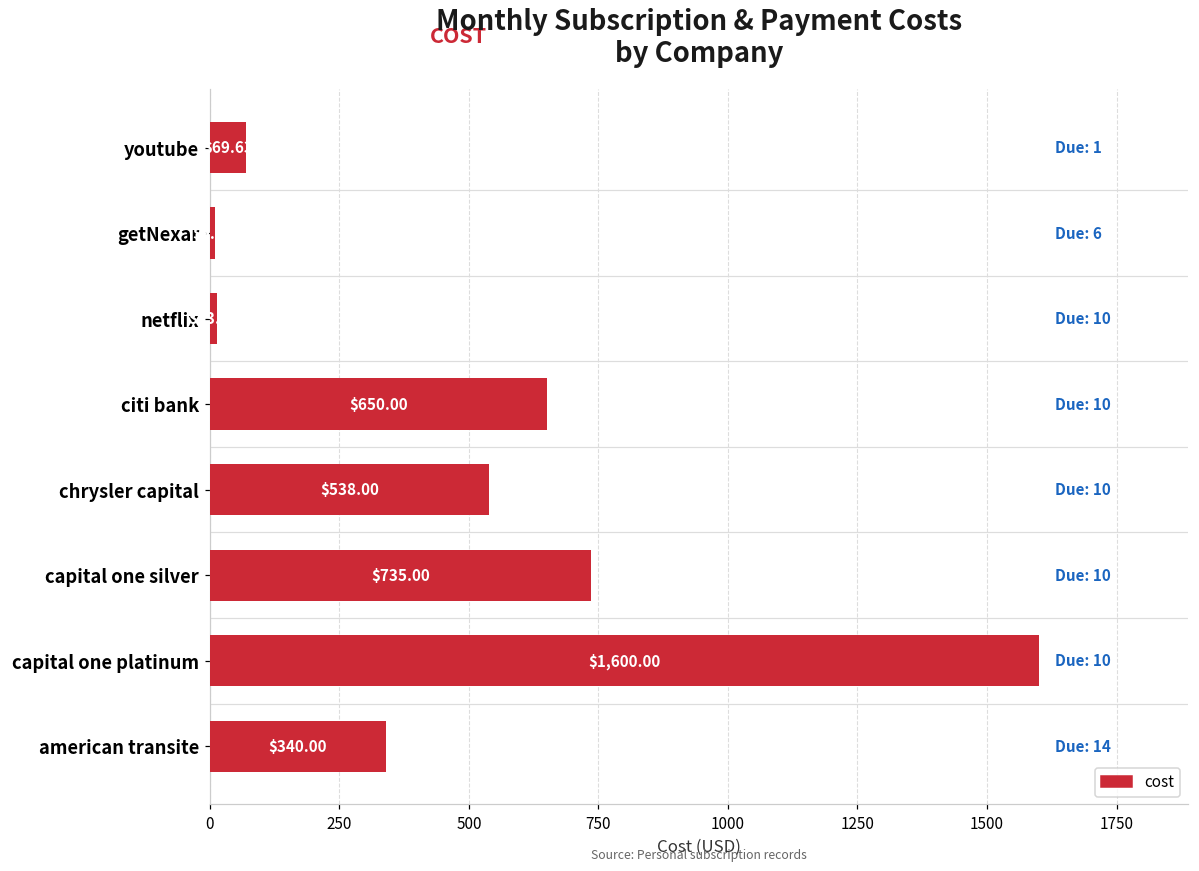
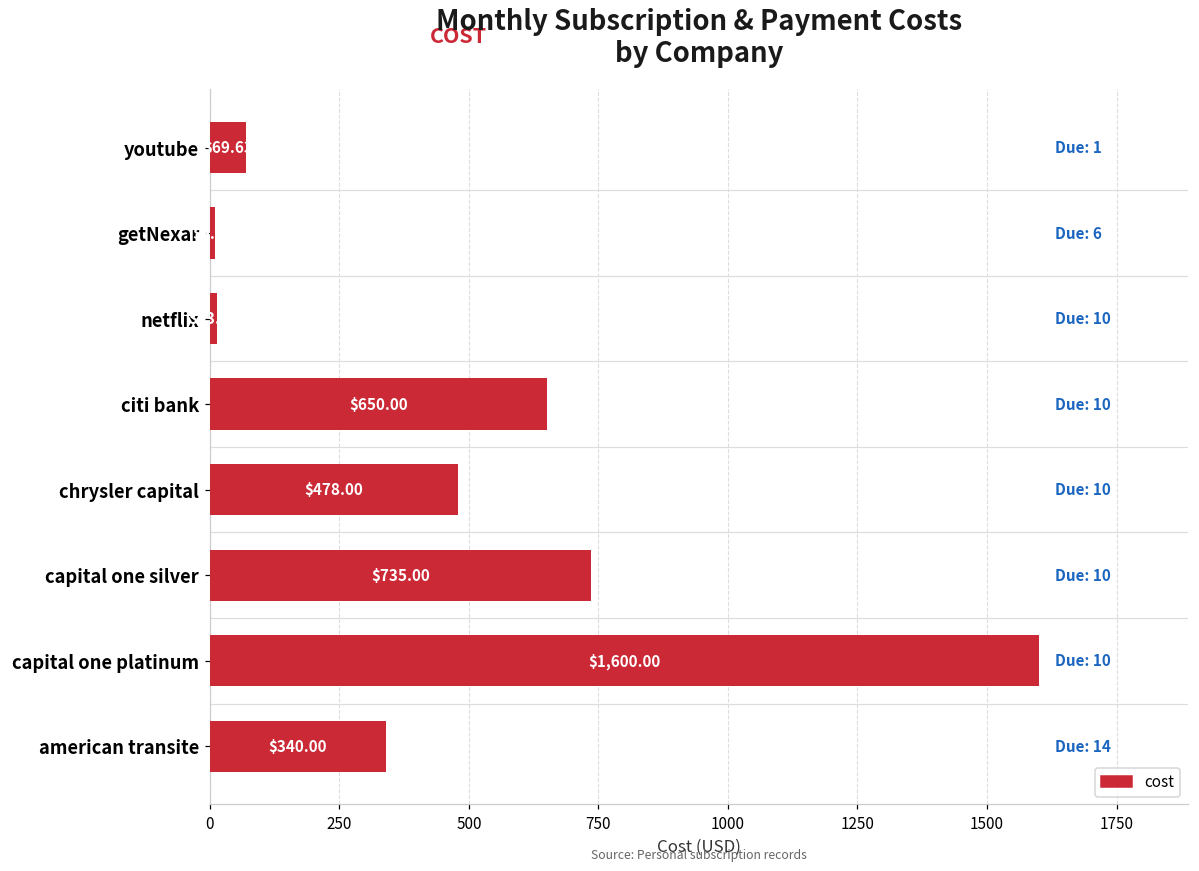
chrysler capital: $538.00 -> $478.00
